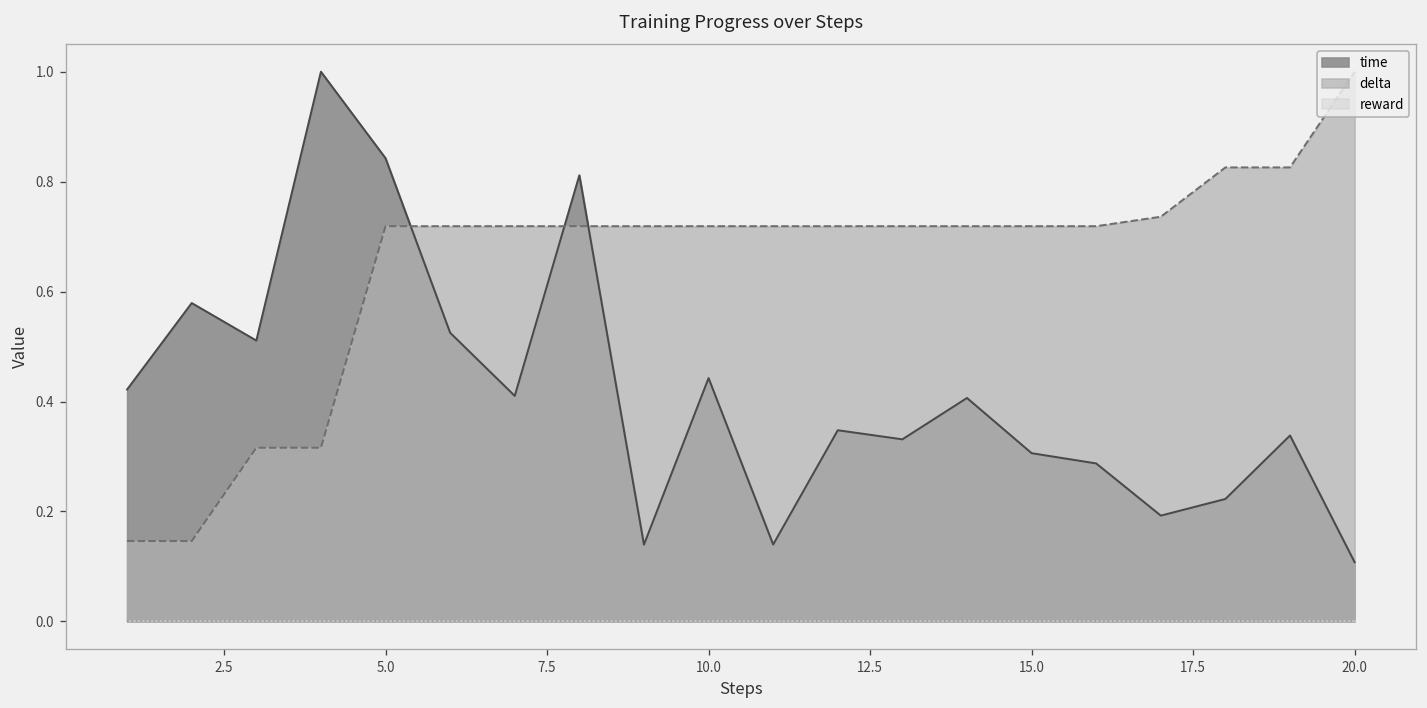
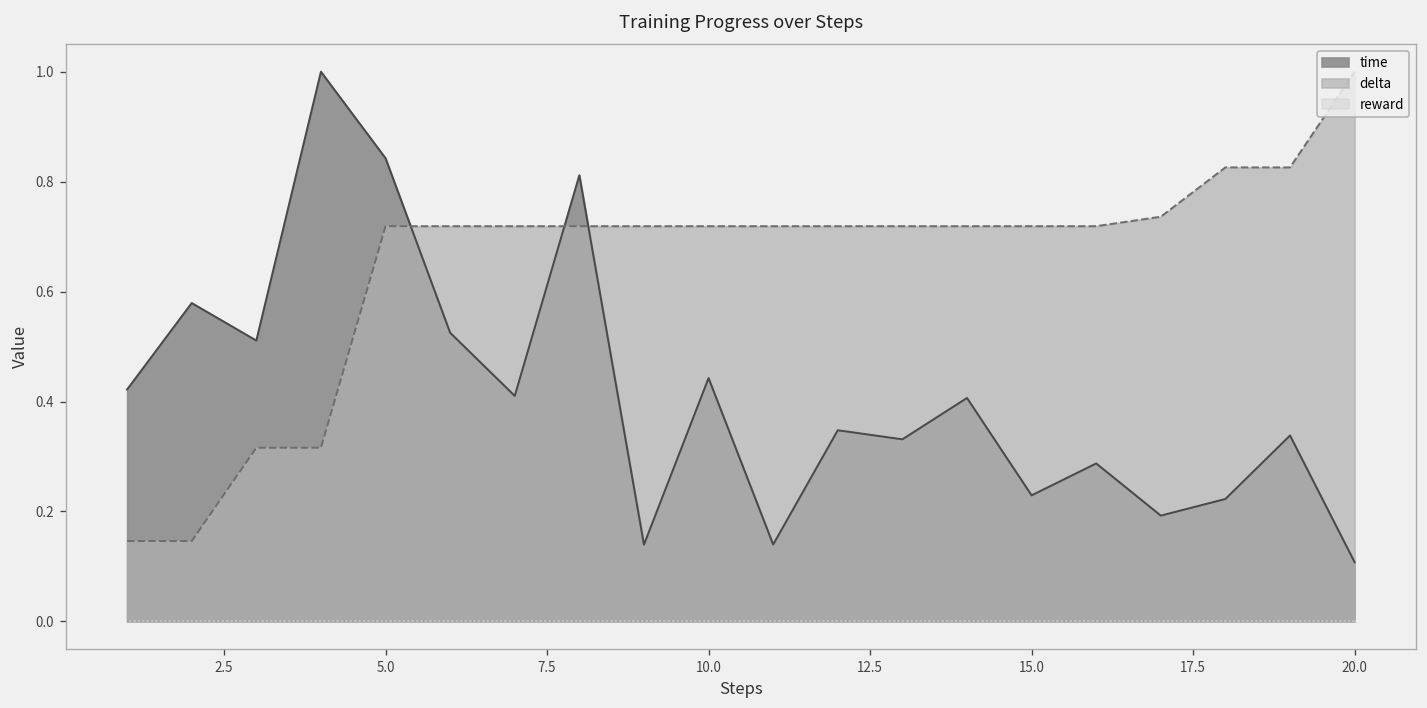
time, 15.0: 0.31 -> 0.23
